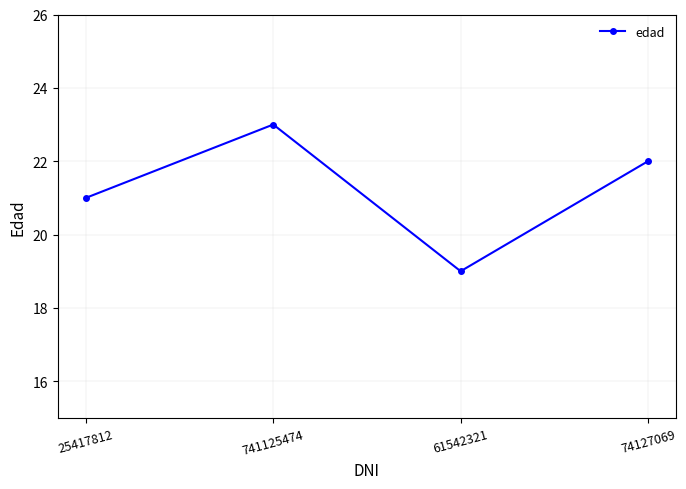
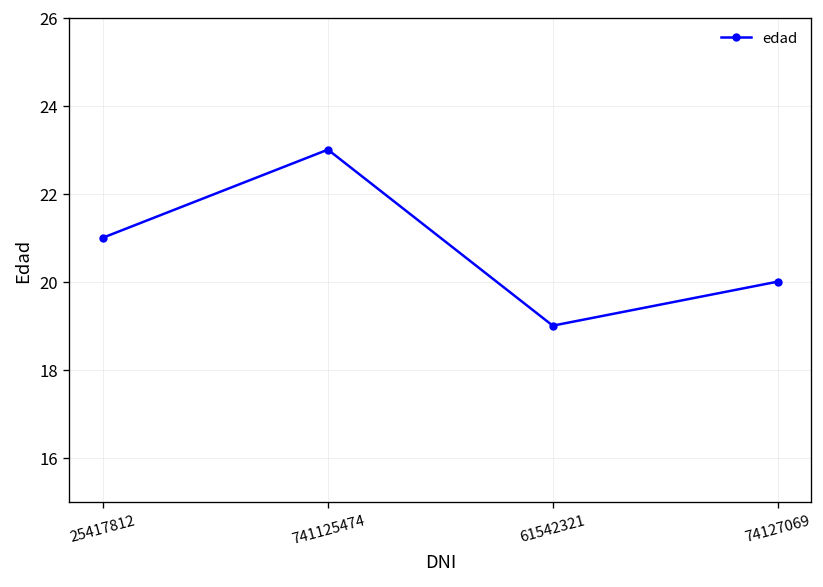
74127069: 22 -> 20
